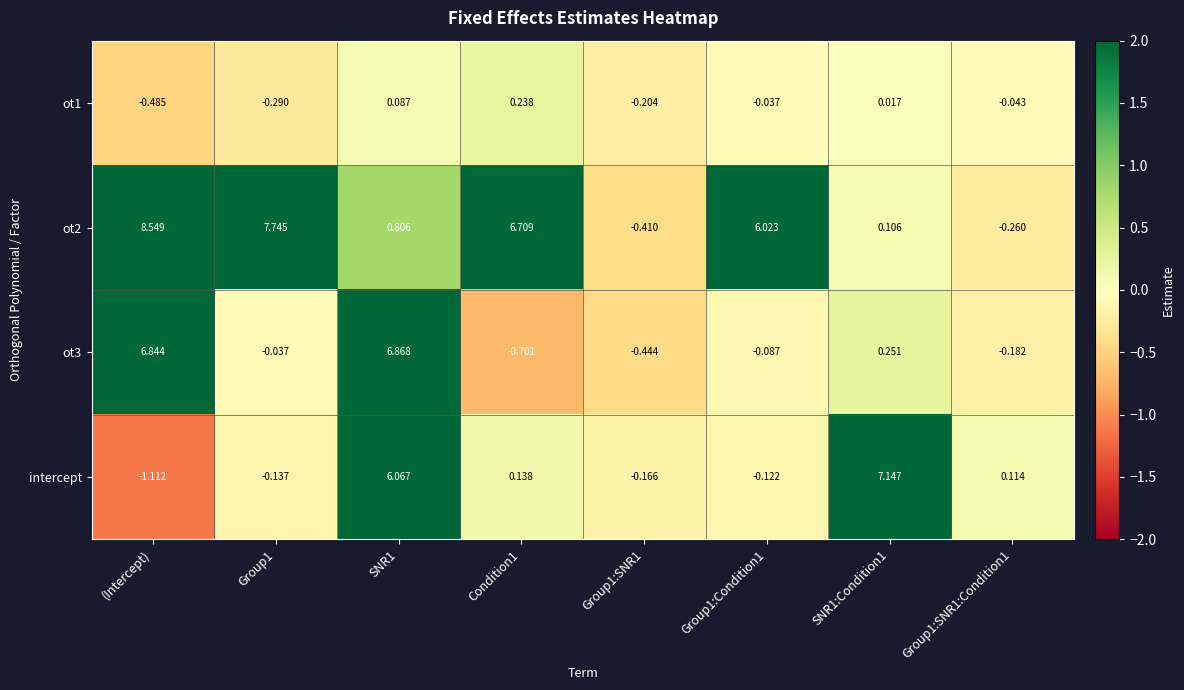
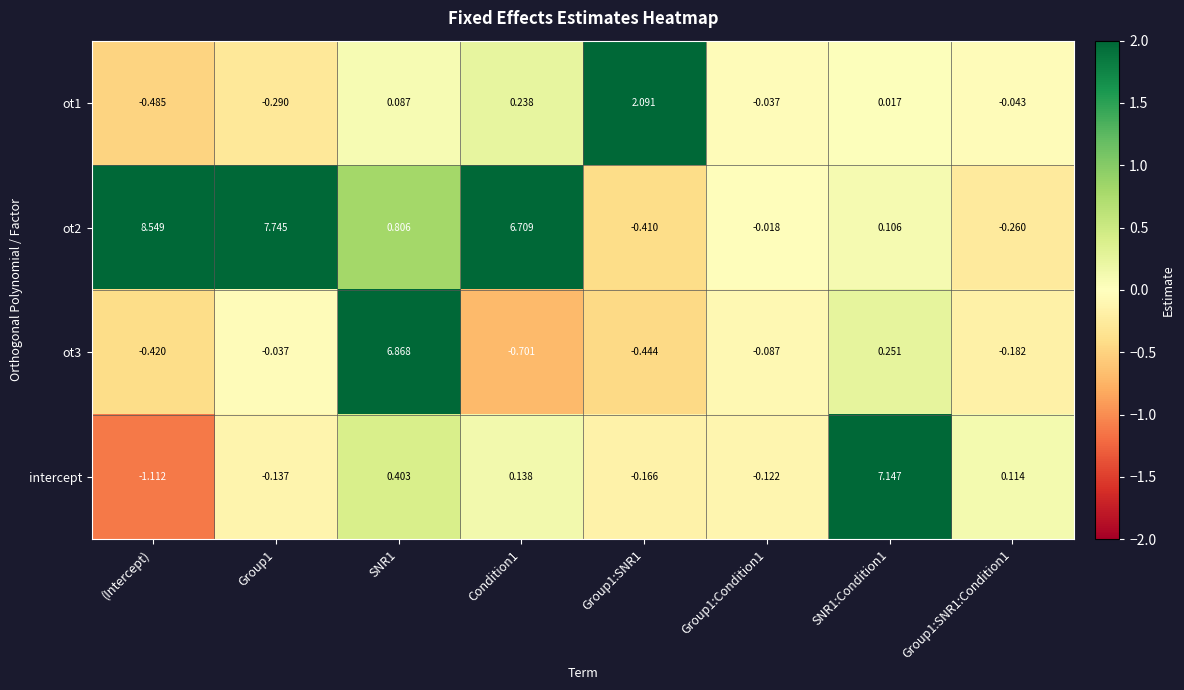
ot1, Group1:SNR1: -0.204 -> 2.091
ot2, Group1:Condition1: 6.023 -> -0.018
ot3, (Intercept): 6.844 -> -0.420
intercept, SNR1: 6.067 -> 0.403
